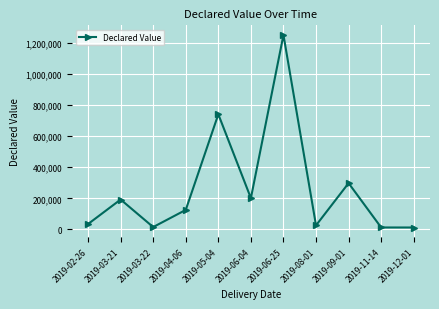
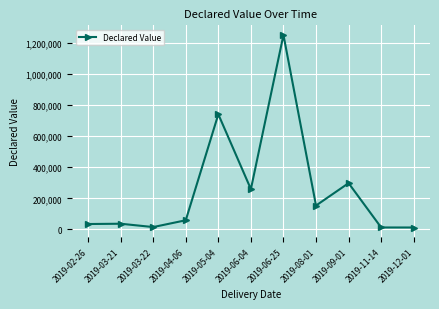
2019-03-21: 190,000 -> 40,000
2019-04-06: 130,000 -> 60,000
2019-06-04: 200,000 -> 260,000
2019-08-01: 30,000 -> 150,000
